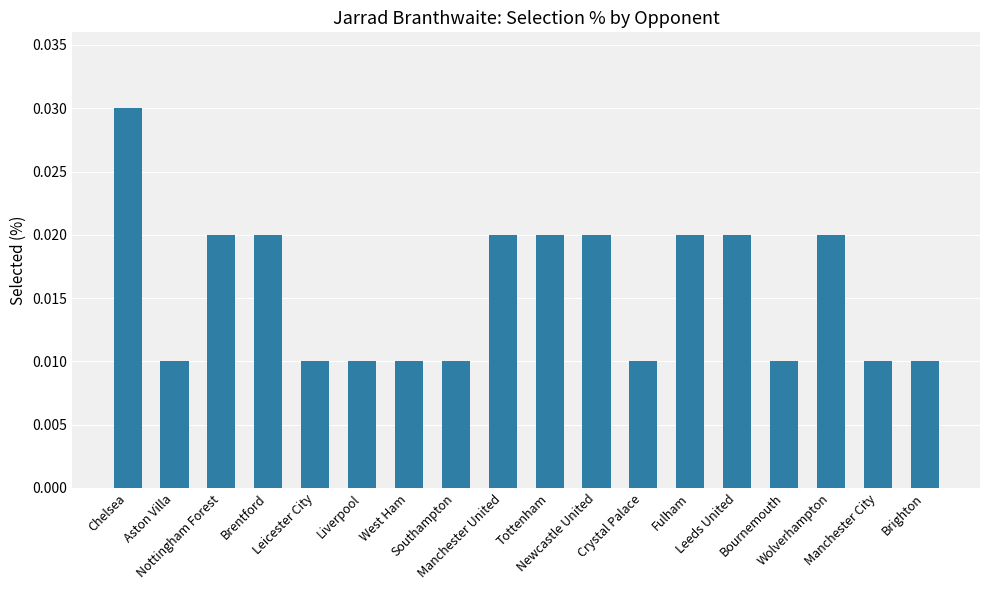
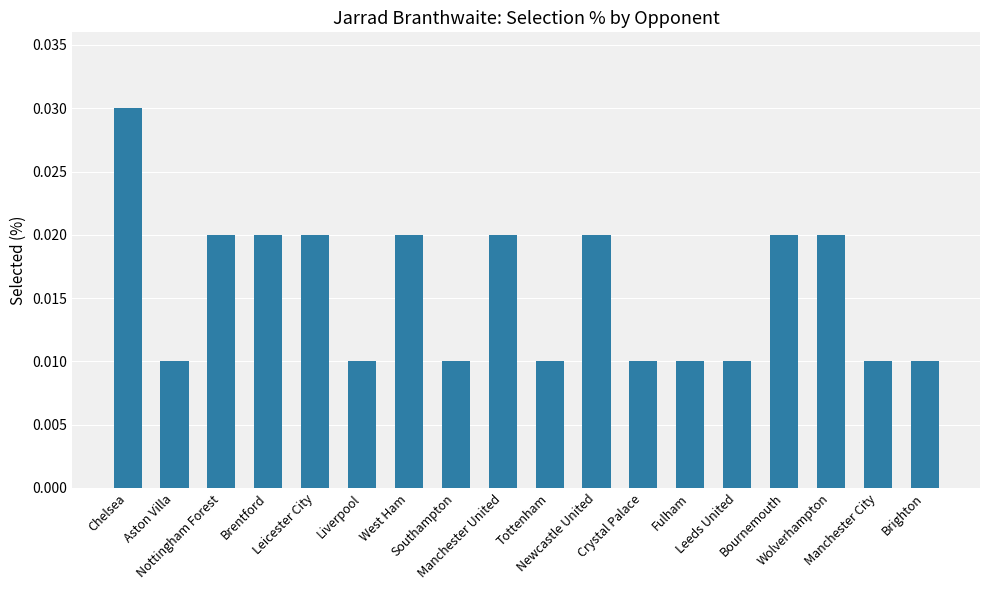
Leicester City: 0.01 -> 0.02
West Ham: 0.01 -> 0.02
Tottenham: 0.02 -> 0.01
Fulham: 0.02 -> 0.01
Leeds United: 0.02 -> 0.01
Bournemouth: 0.01 -> 0.02
